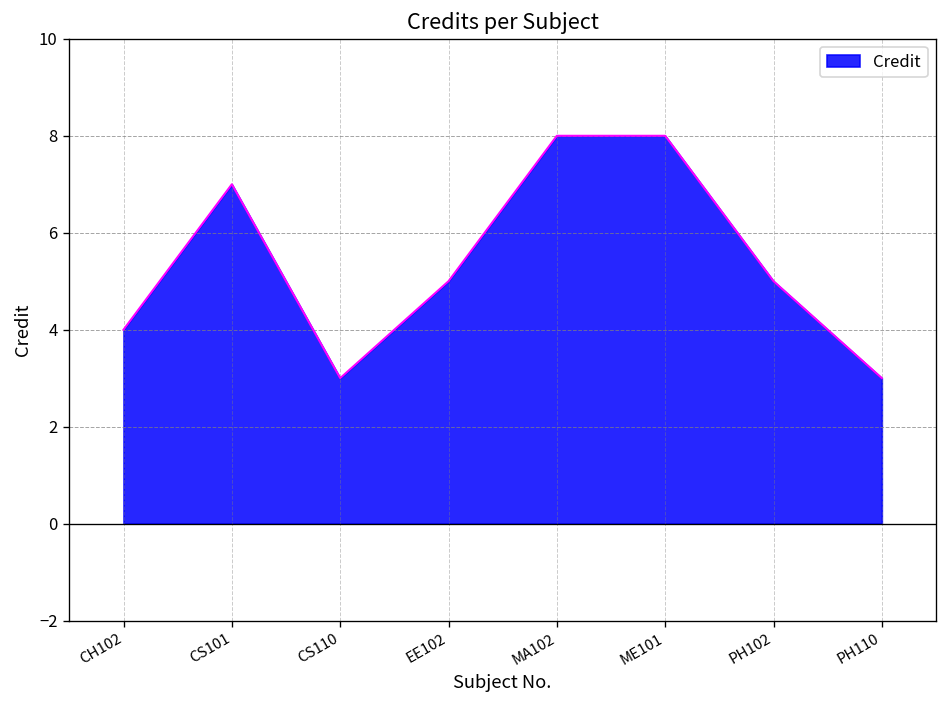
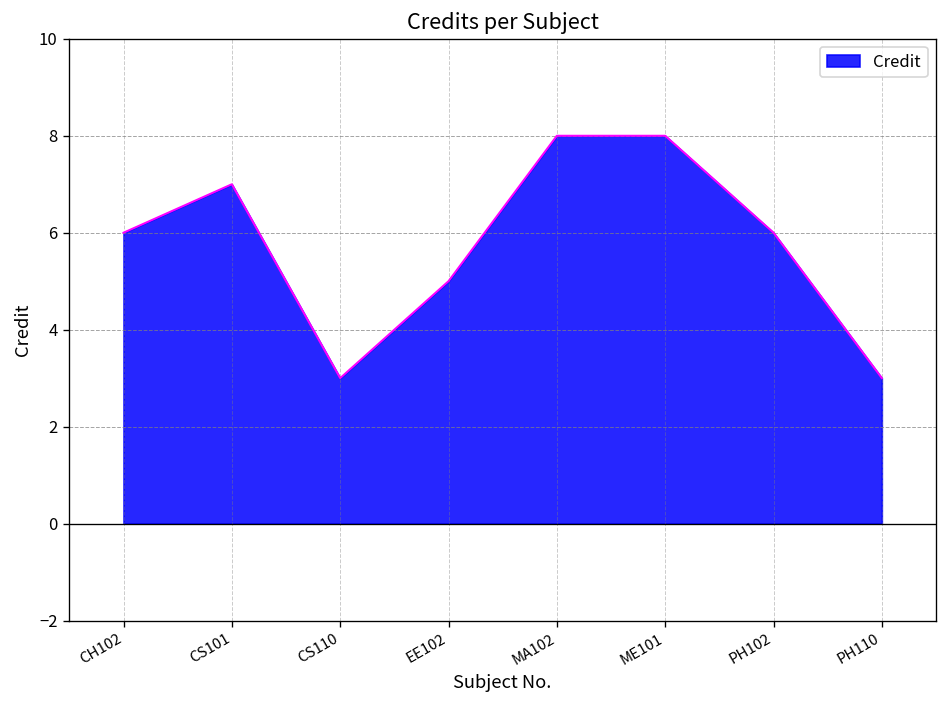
CH102: 4 -> 6
PH102: 5 -> 6
